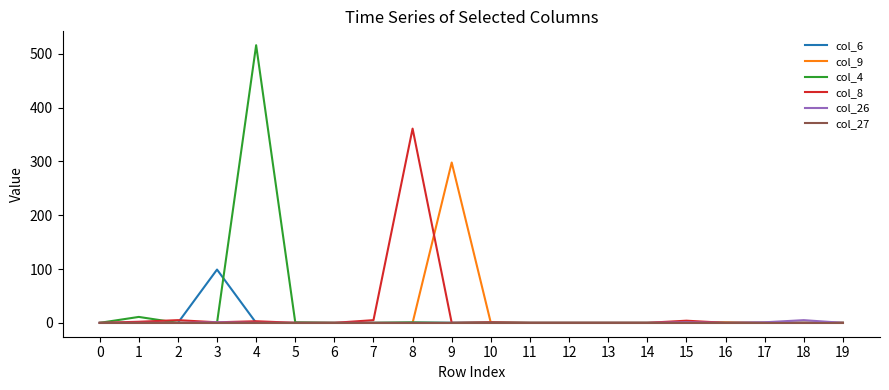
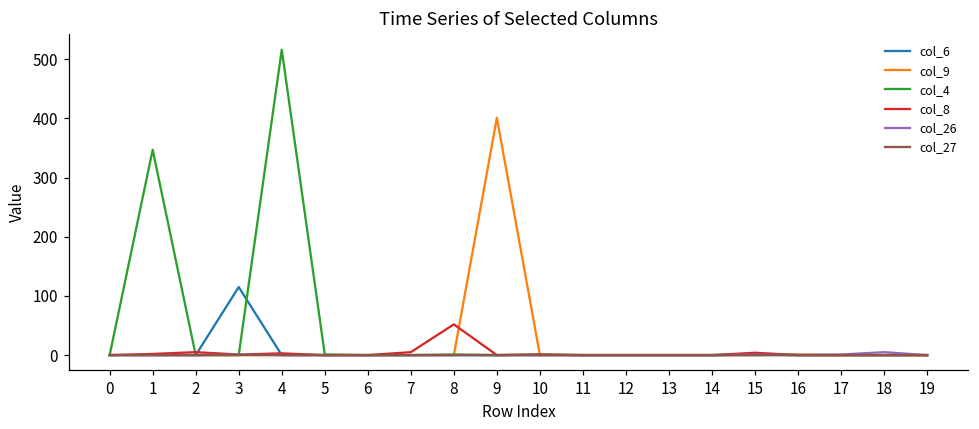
col_4, 1: 10 -> 350
col_6, 3: 100 -> 120
col_8, 8: 360 -> 50
col_9, 9: 300 -> 400
